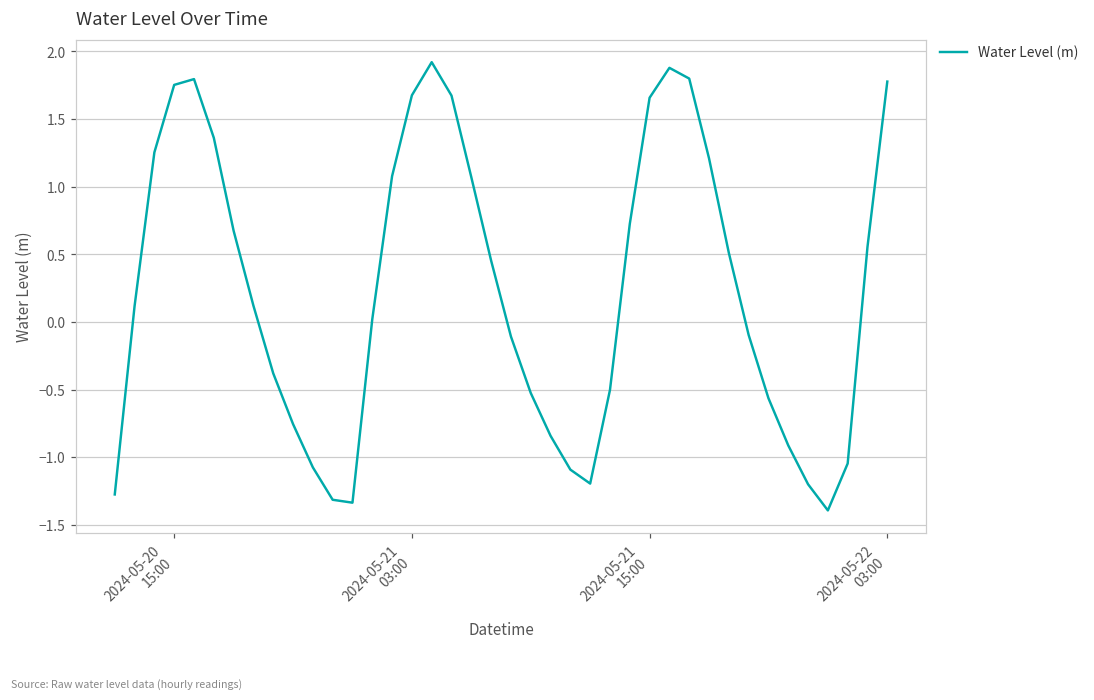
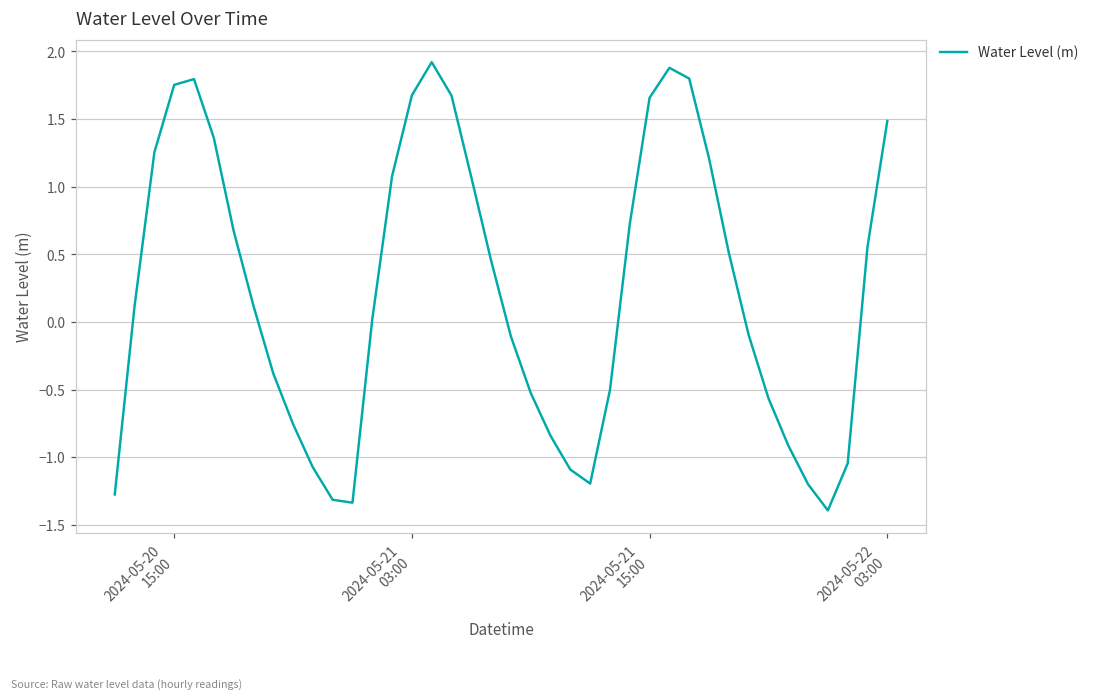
2024-05-22 03:00: 1.78 -> 1.48
